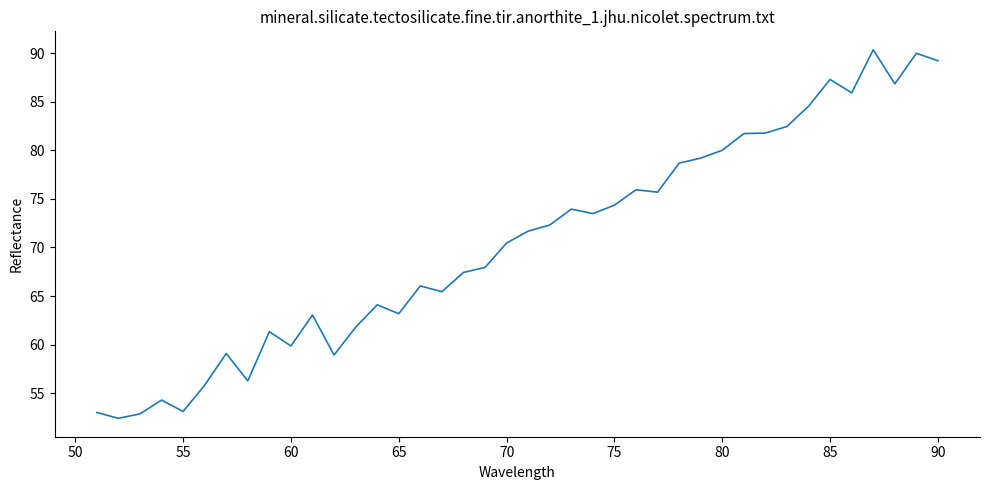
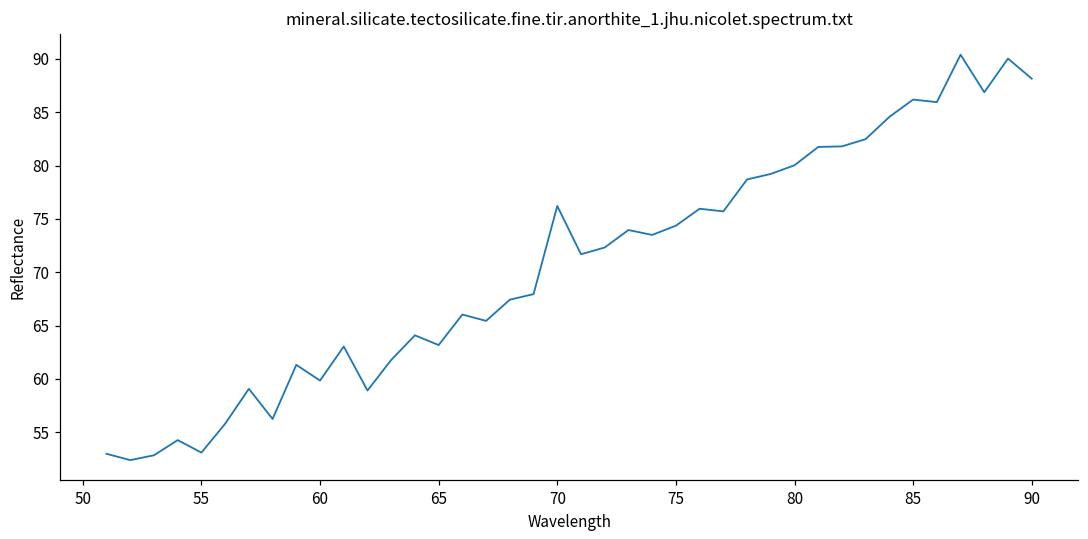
70: 70 -> 76
85: 87 -> 86
90: 89 -> 88
